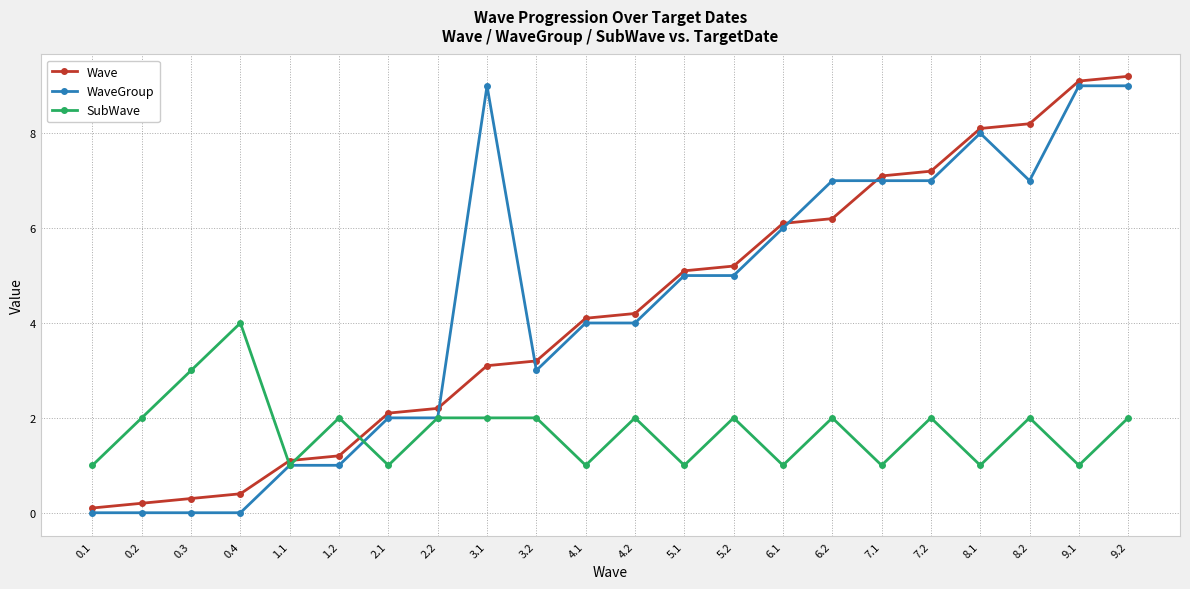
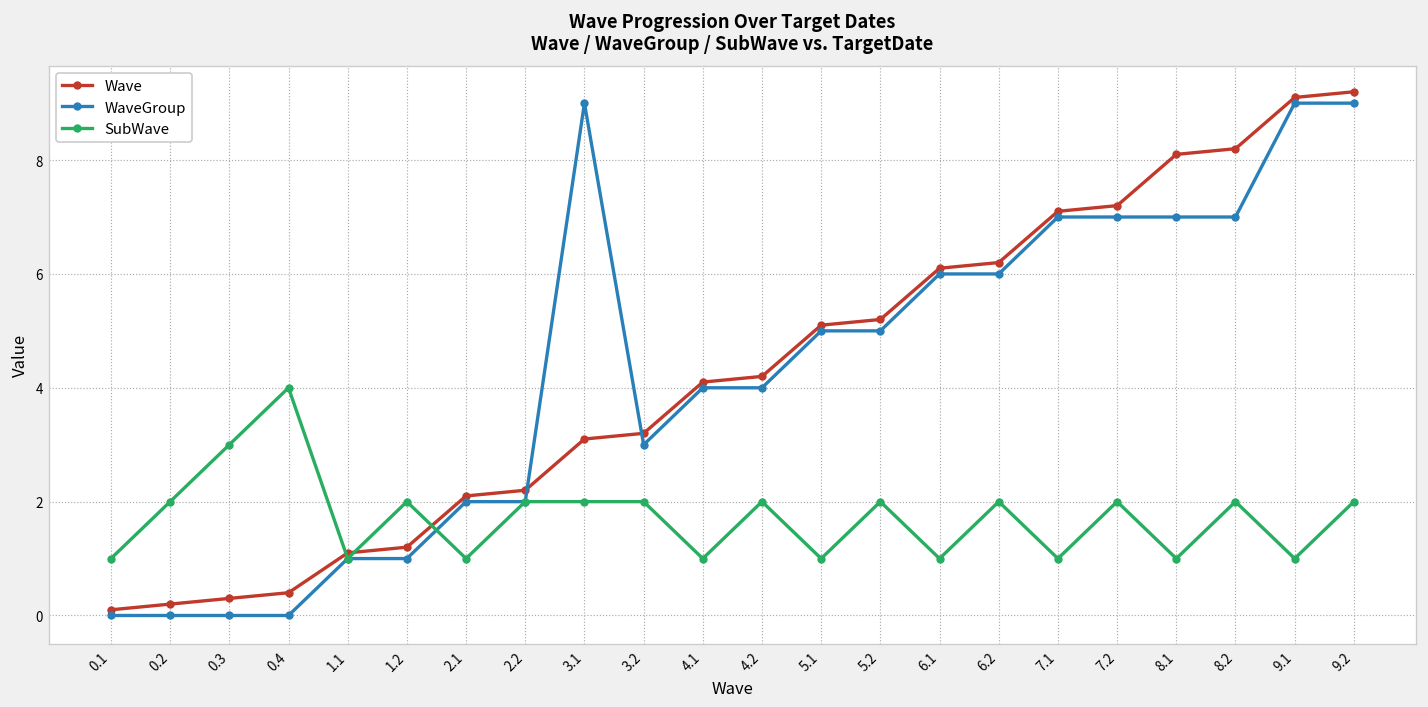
WaveGroup, 6.2: 7 -> 6
WaveGroup, 8.1: 8 -> 7
